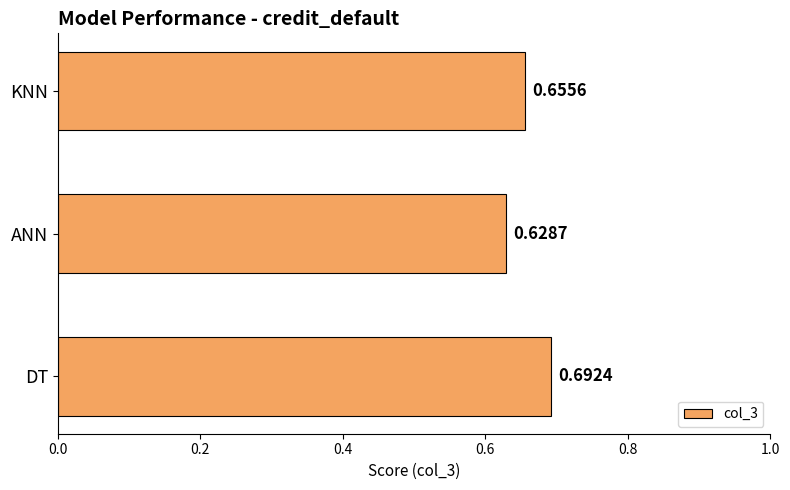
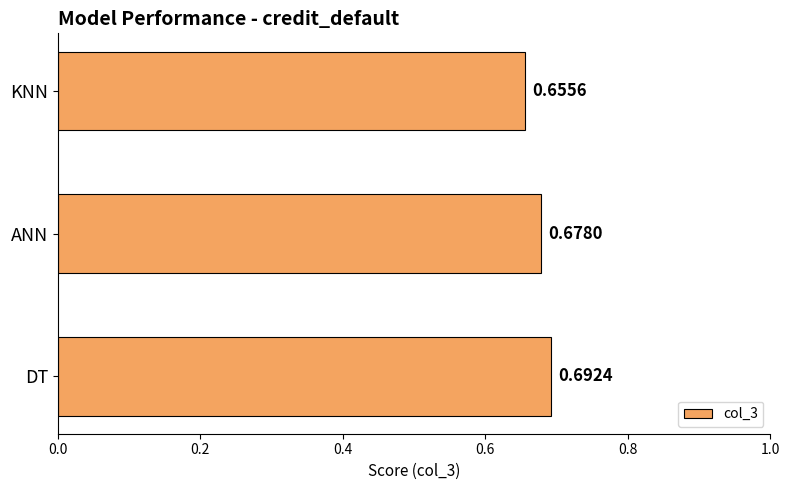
ANN: 0.6287 -> 0.6780
